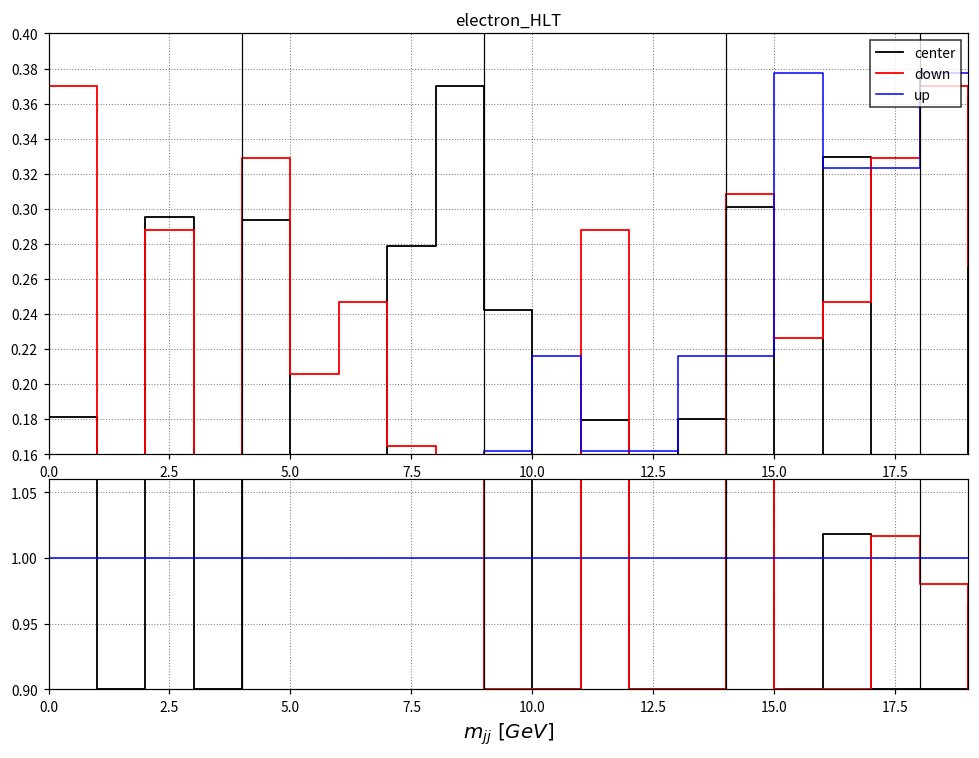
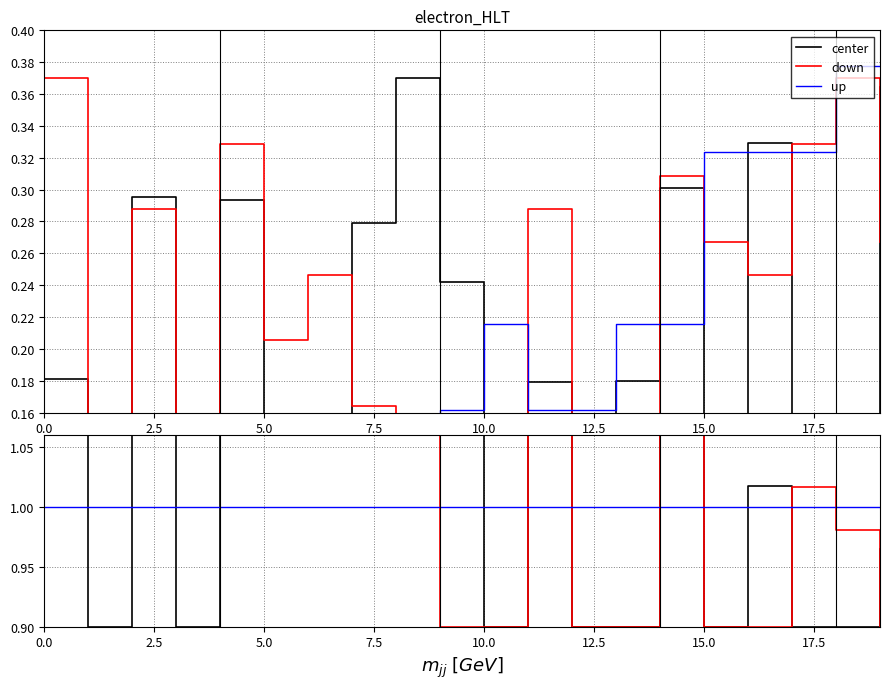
electron_HLT, down, 15.0: 0.226 -> 0.267
electron_HLT, up, 15.0: 0.377 -> 0.323
